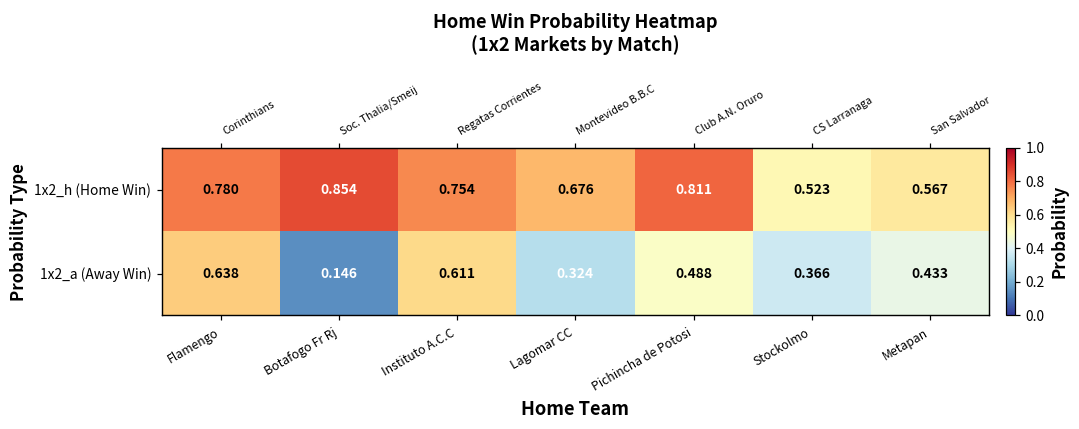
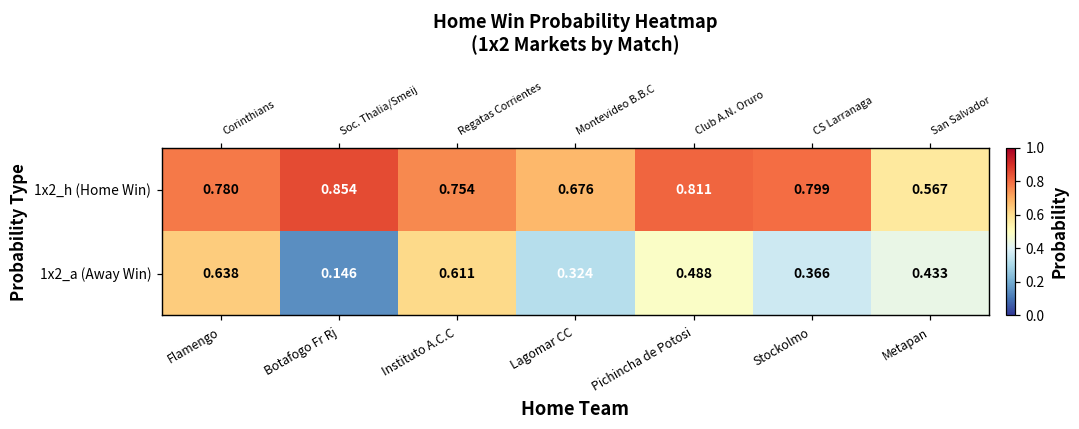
1x2_h (Home Win), Stockolmo: 0.523 -> 0.799
